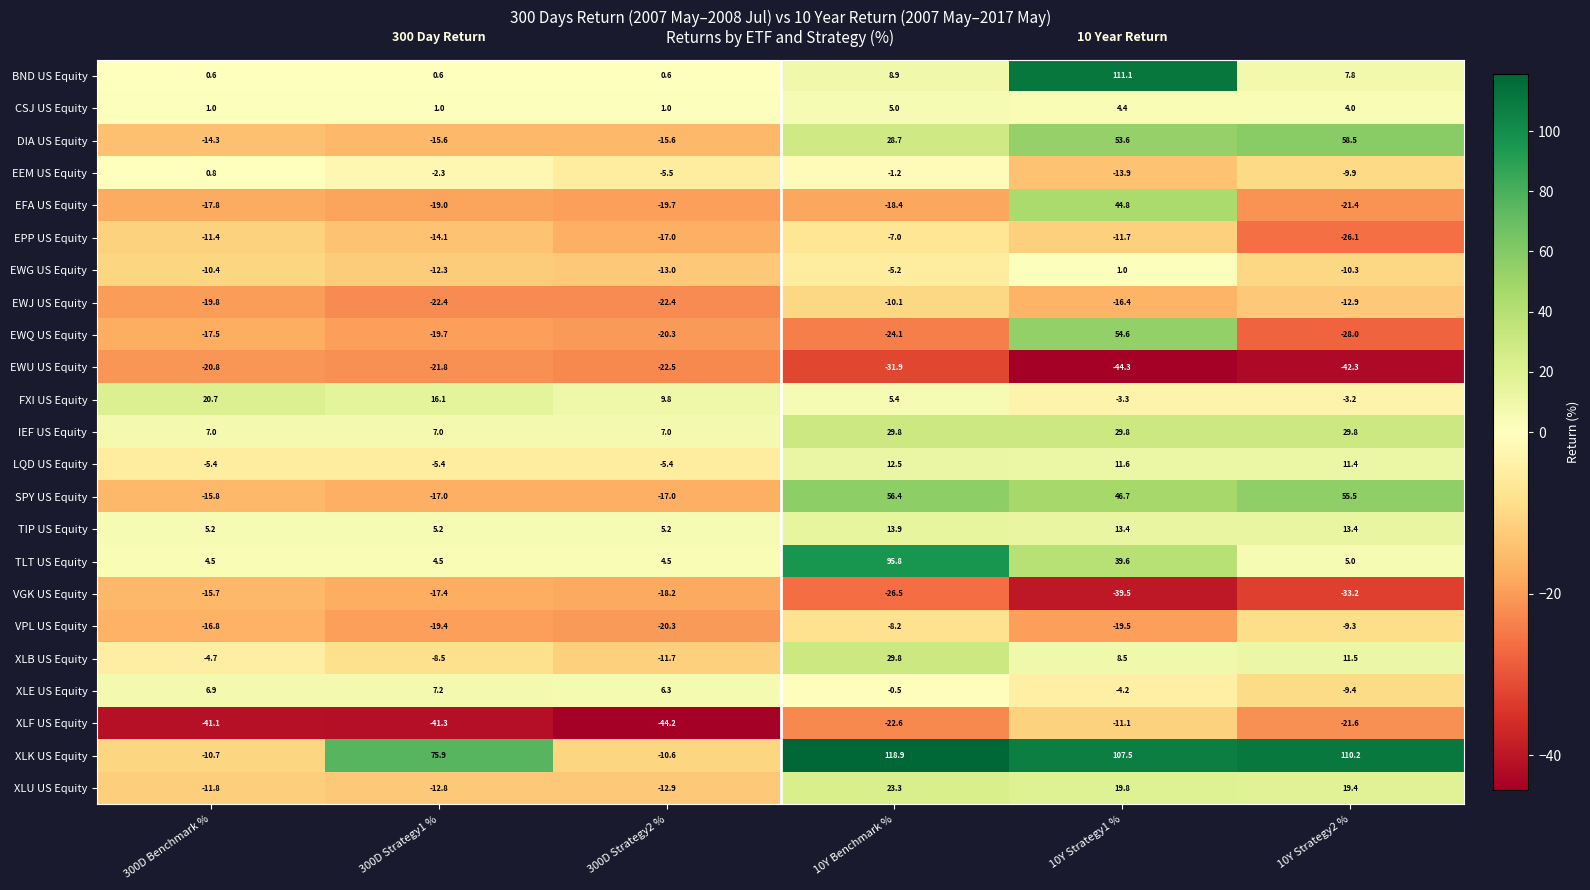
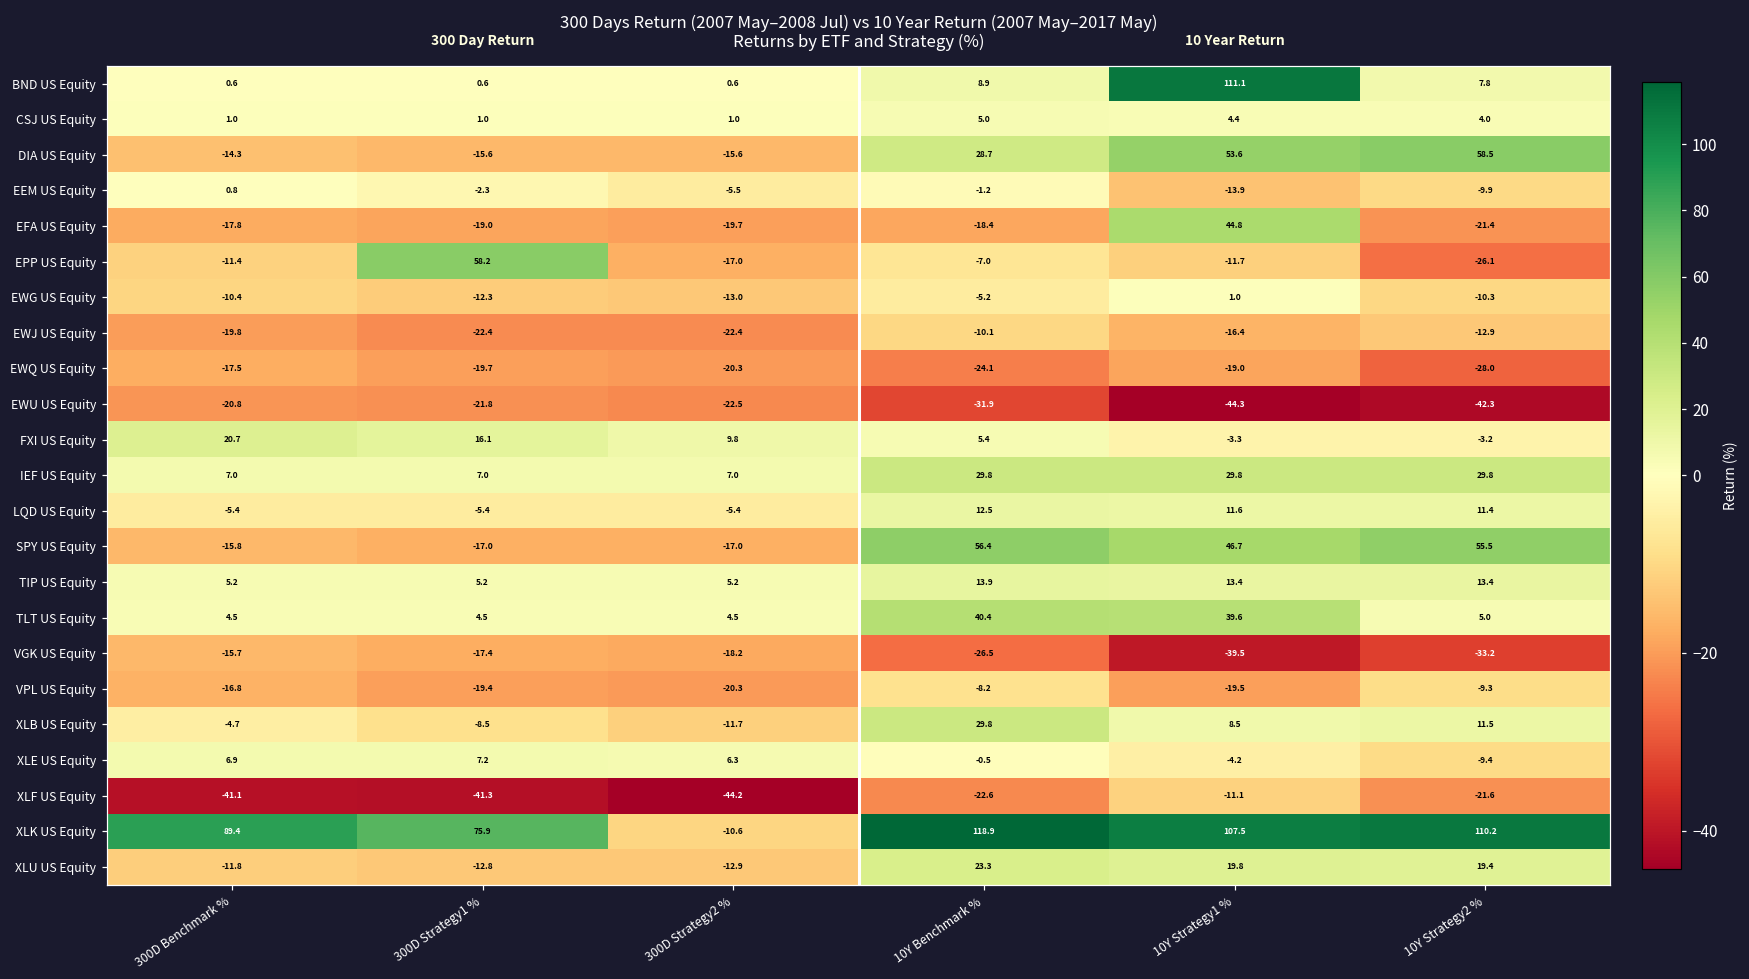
EPP US Equity, 300D Strategy1 %: -14.1 -> 58.2
EWQ US Equity, 10Y Strategy1 %: 54.6 -> -19.0
TLT US Equity, 10Y Benchmark %: 95.8 -> 40.4
XLK US Equity, 300D Benchmark %: -10.7 -> 89.4
